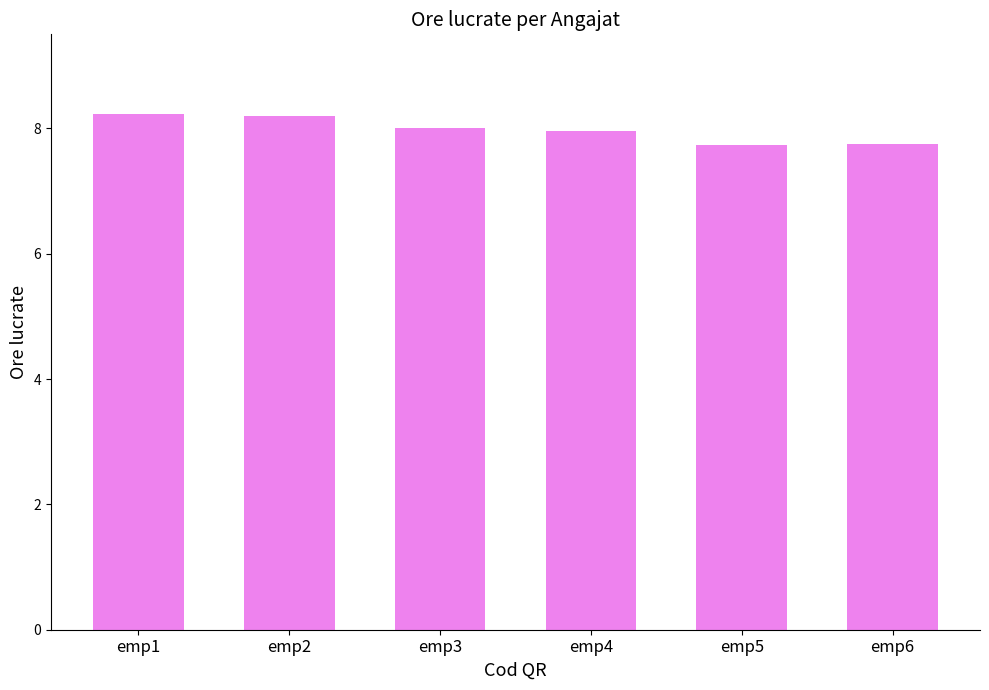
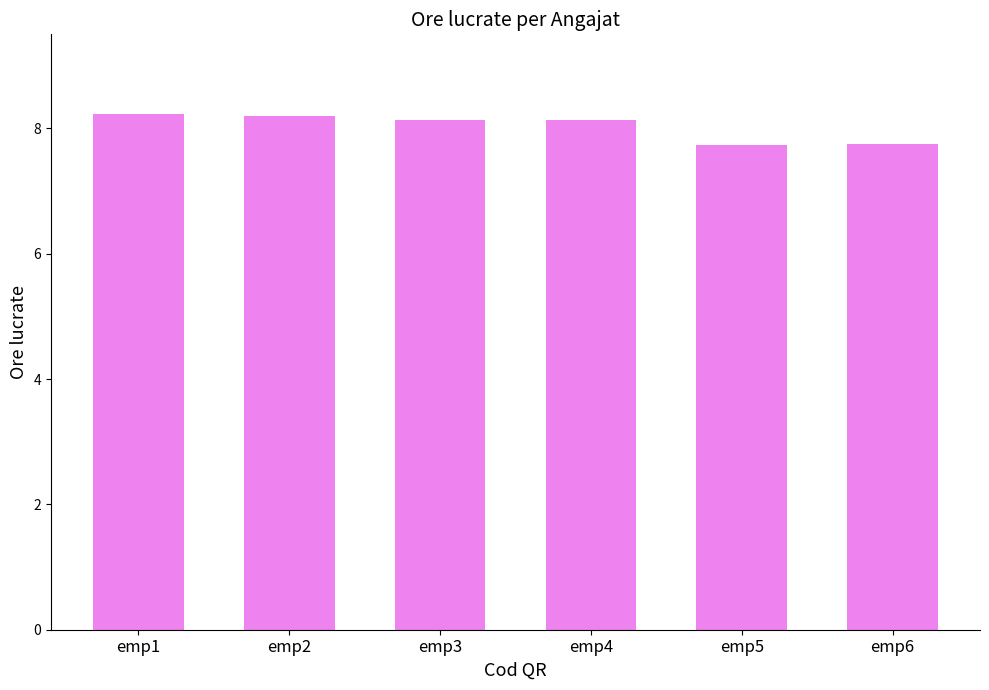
emp3: 8.0 -> 8.1
emp4: 8.0 -> 8.1
